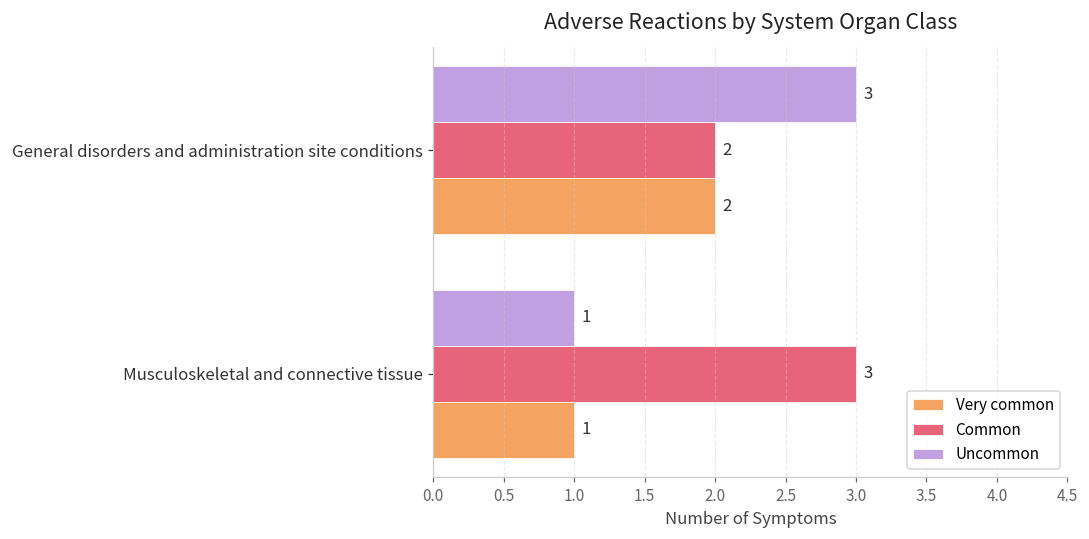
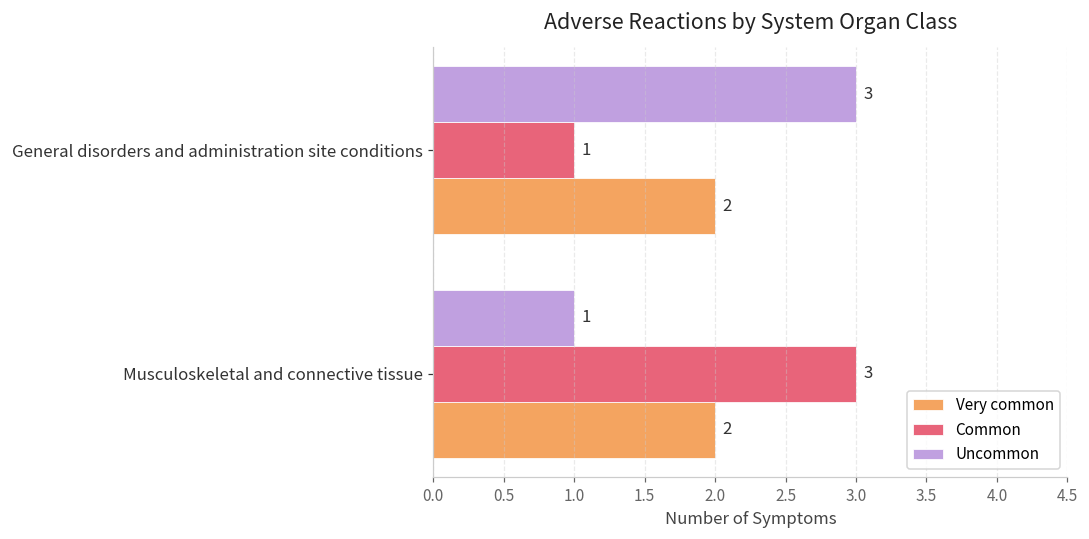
Common, General disorders and administration site conditions: 2 -> 1
Very common, Musculoskeletal and connective tissue: 1 -> 2
